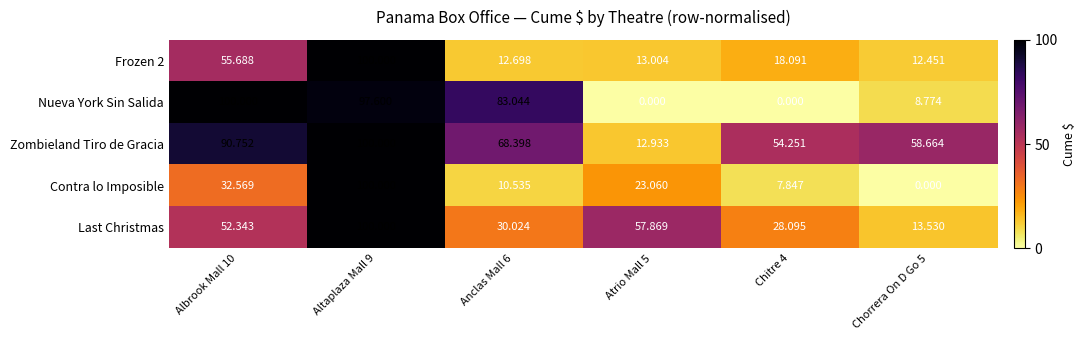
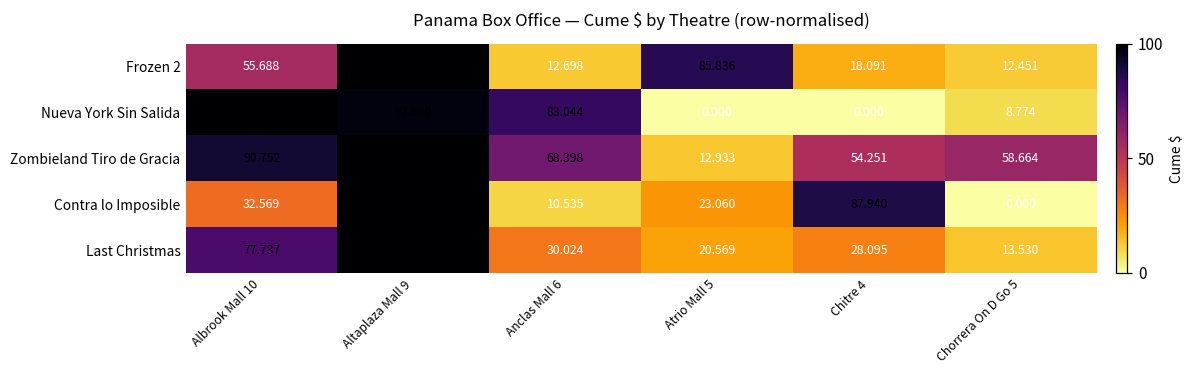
Frozen 2, Atrio Mall 5: 13.004 -> 85.836
Contra lo Imposible, Chitre 4: 7.847 -> 87.940
Last Christmas, Albrook Mall 10: 52.343 -> 77.737
Last Christmas, Atrio Mall 5: 57.869 -> 20.569
